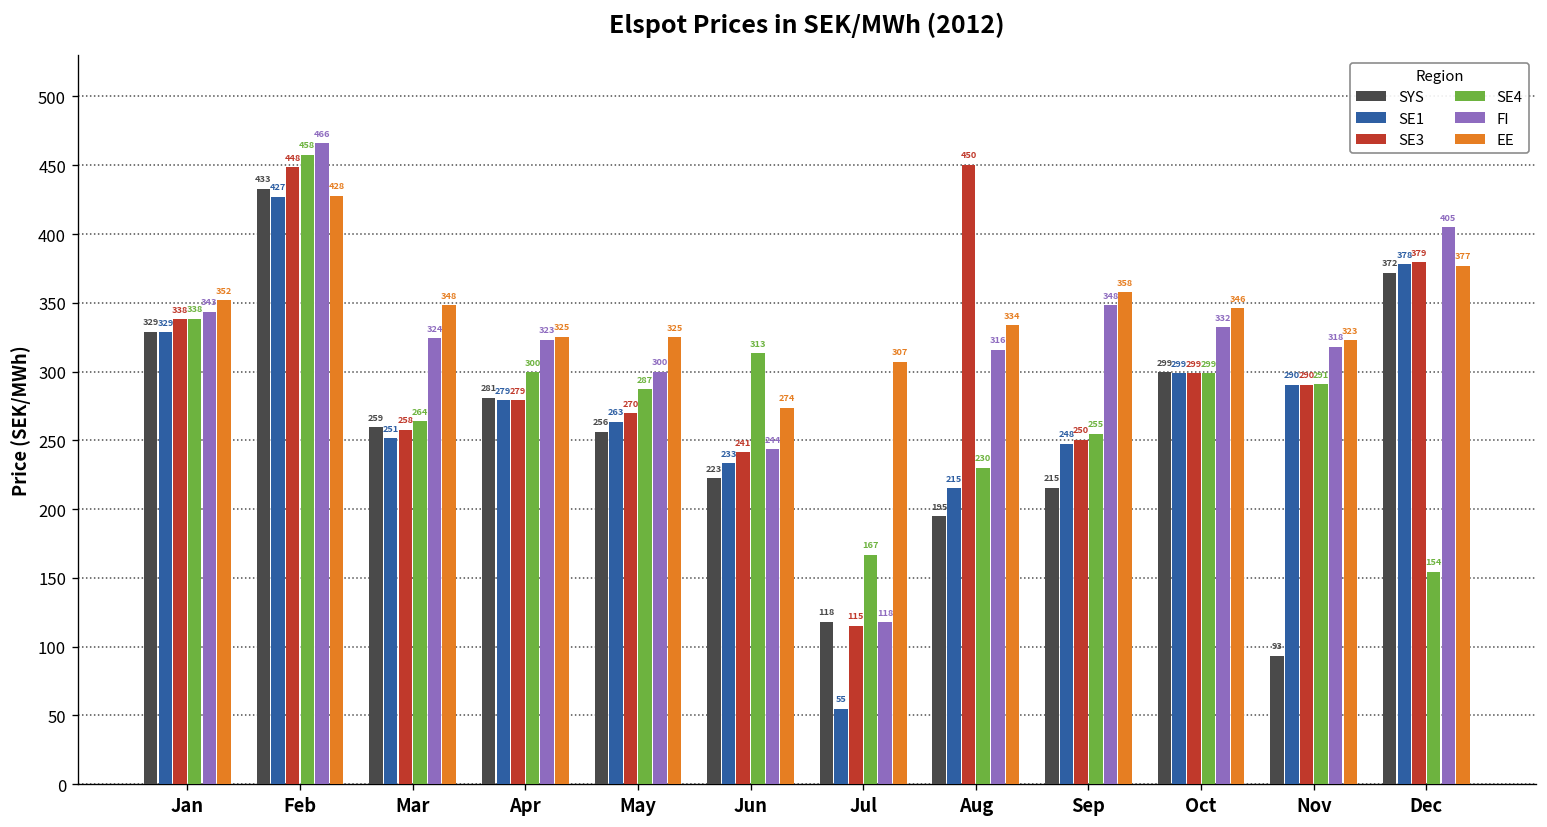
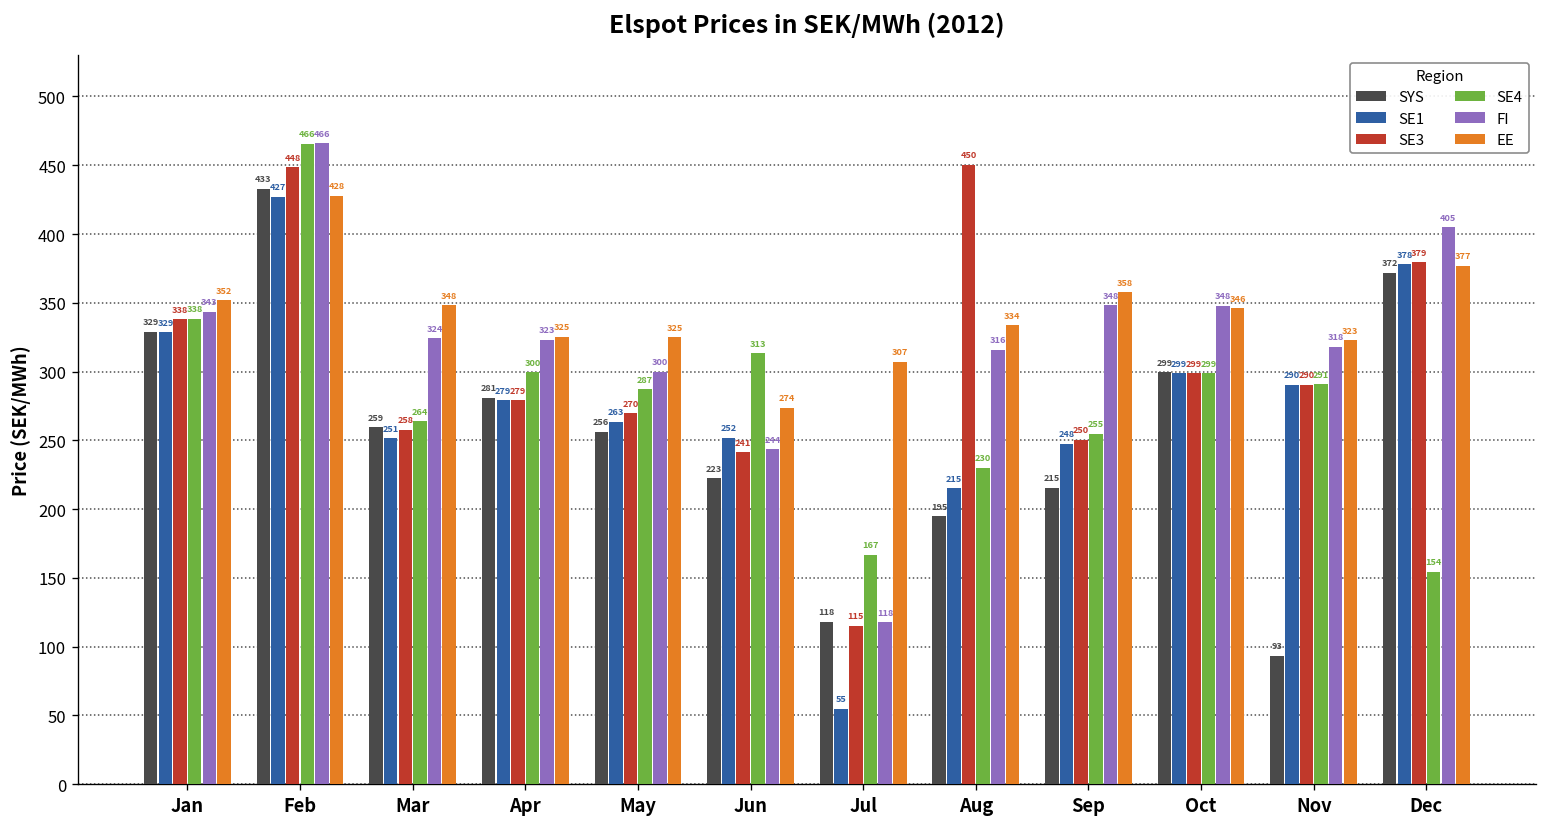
SE4, Feb: 458 -> 466
SE1, Jun: 233 -> 252
FI, Oct: 332 -> 348
